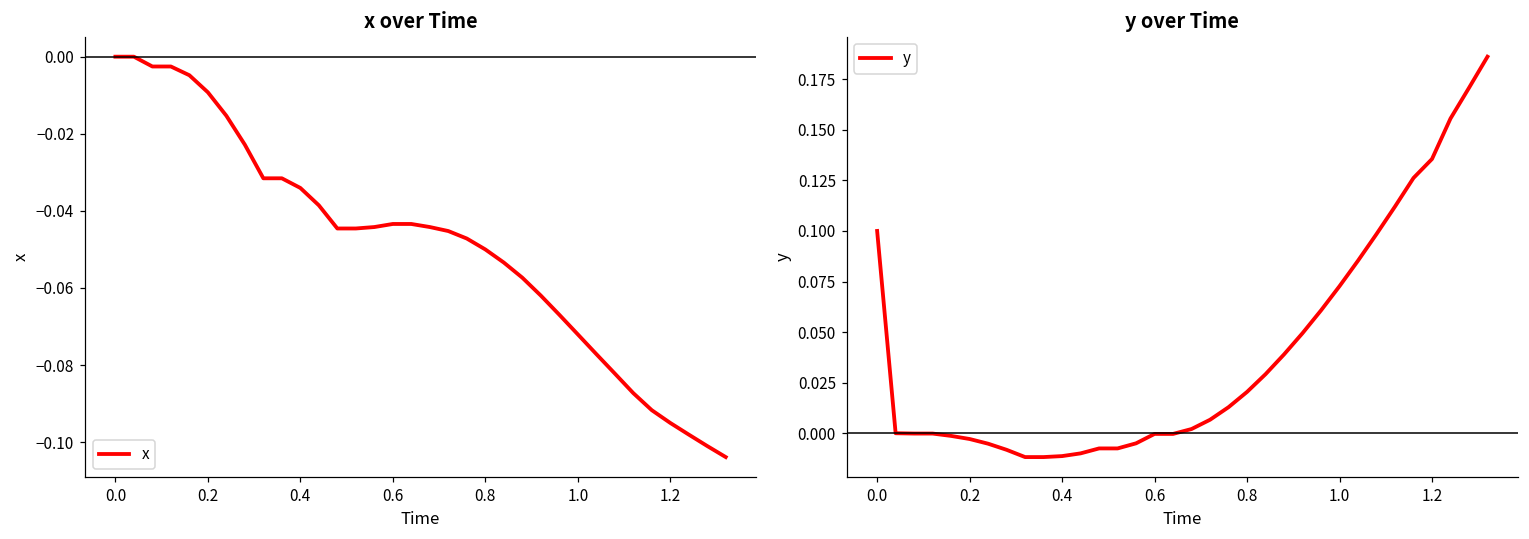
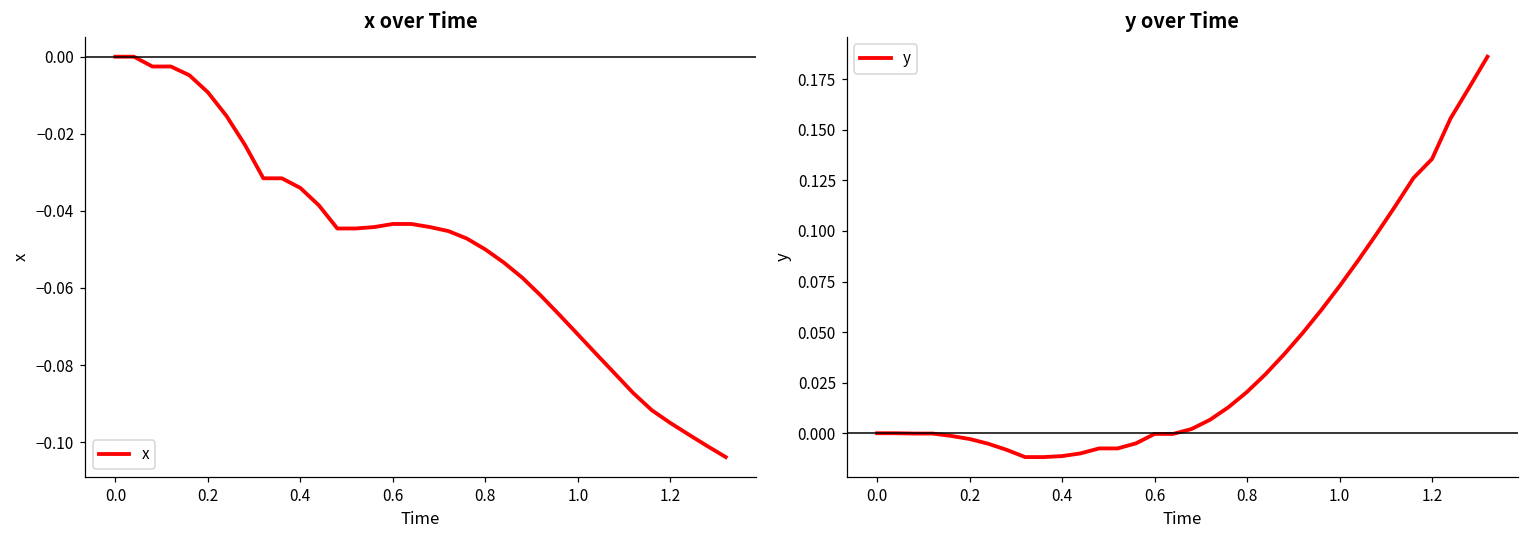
y over Time, 0.0: 0.1 -> 0.0
